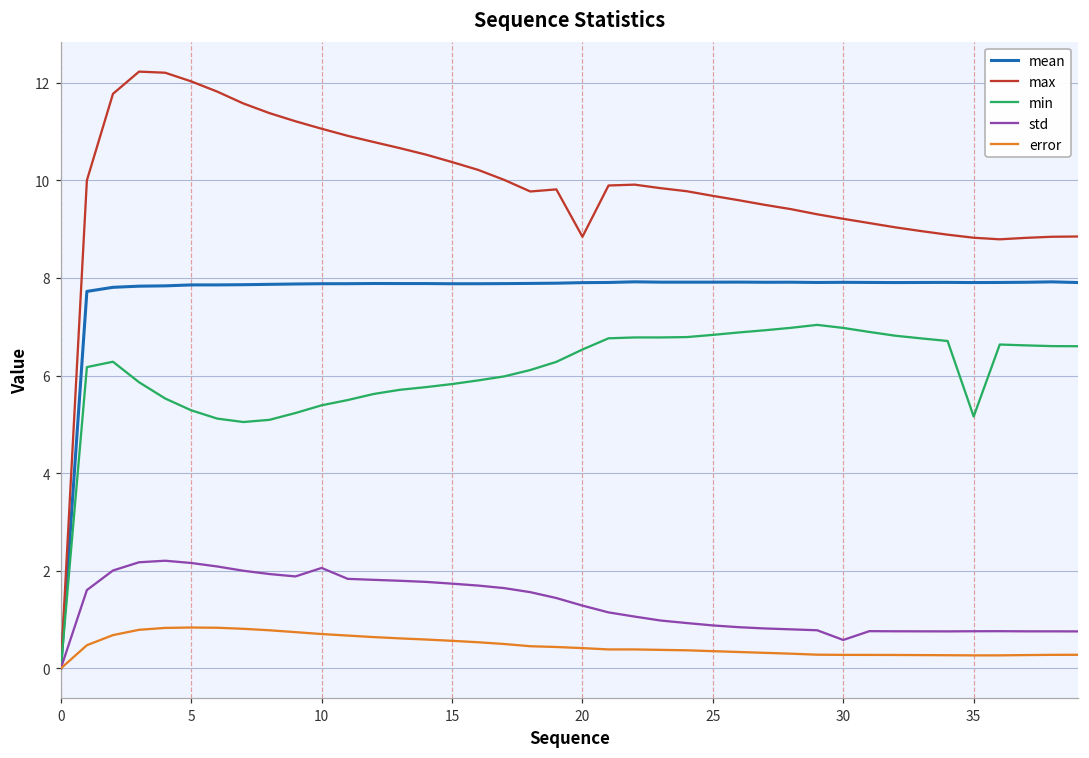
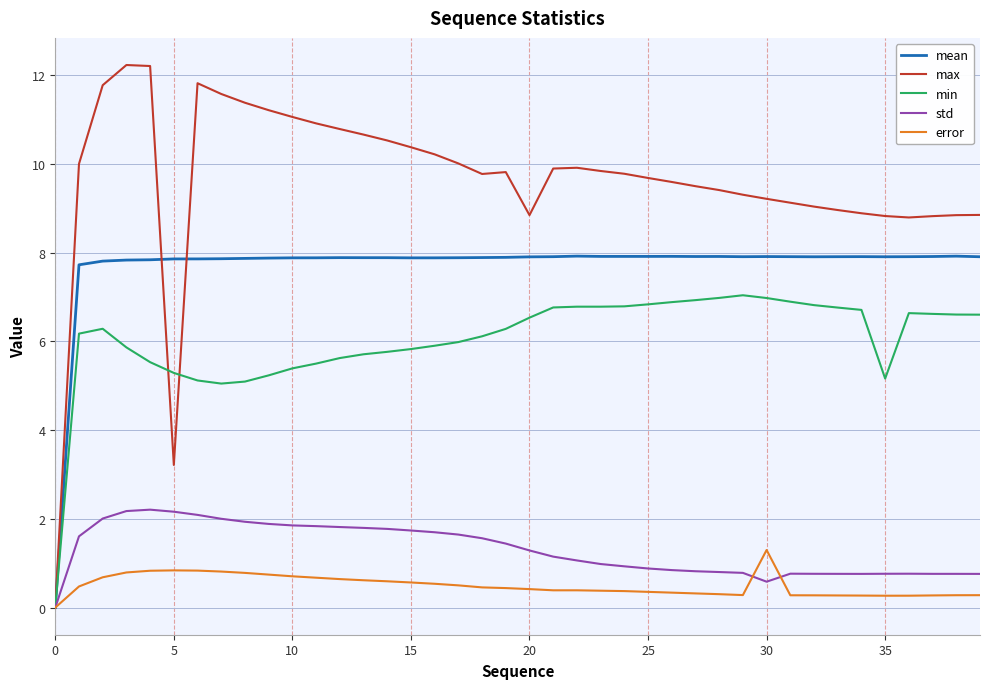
max, 5: 12.0 -> 3.2
std, 10: 2.1 -> 1.9
error, 30: 0.3 -> 1.3
